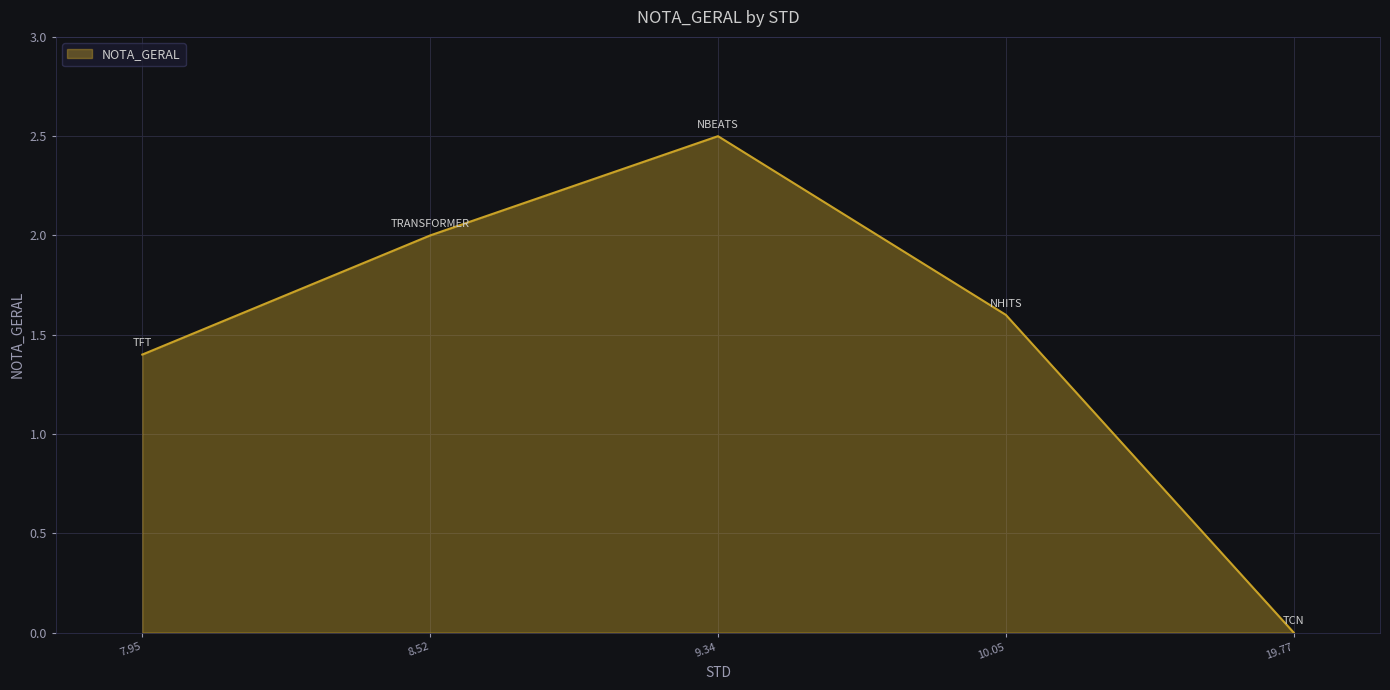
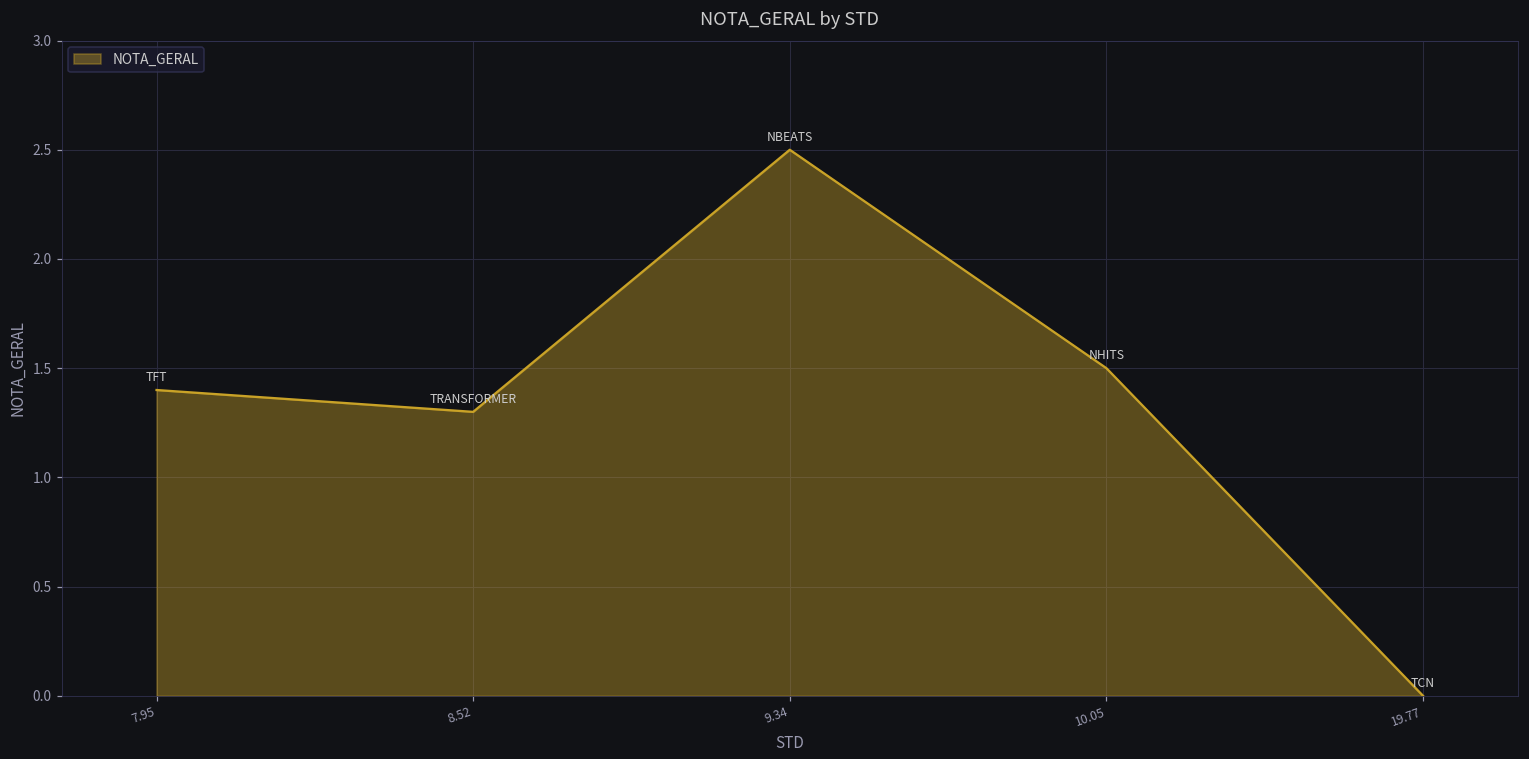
8.52: 2.0 -> 1.3
10.05: 1.6 -> 1.5
